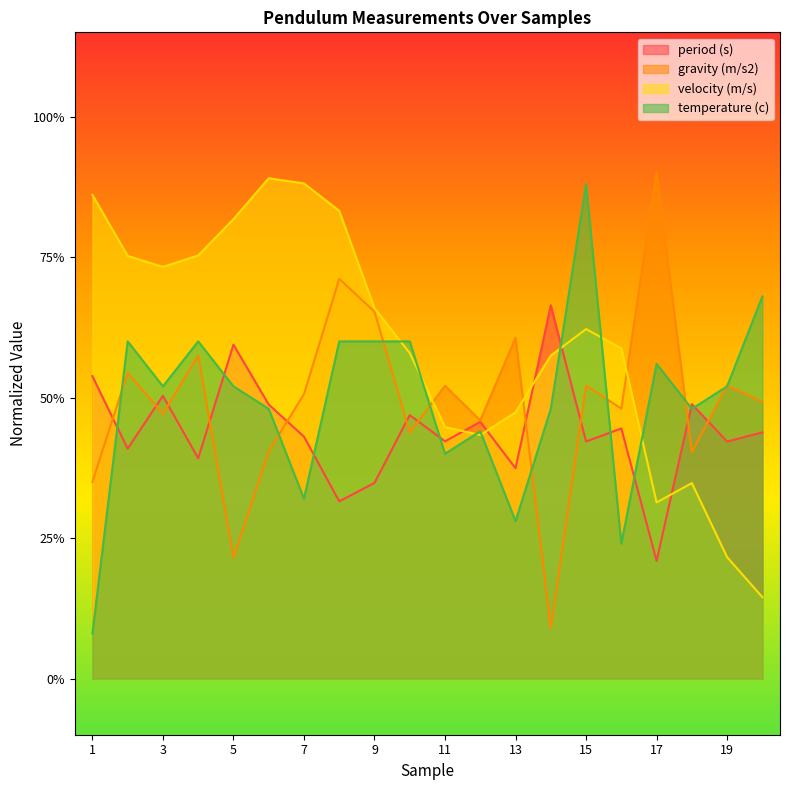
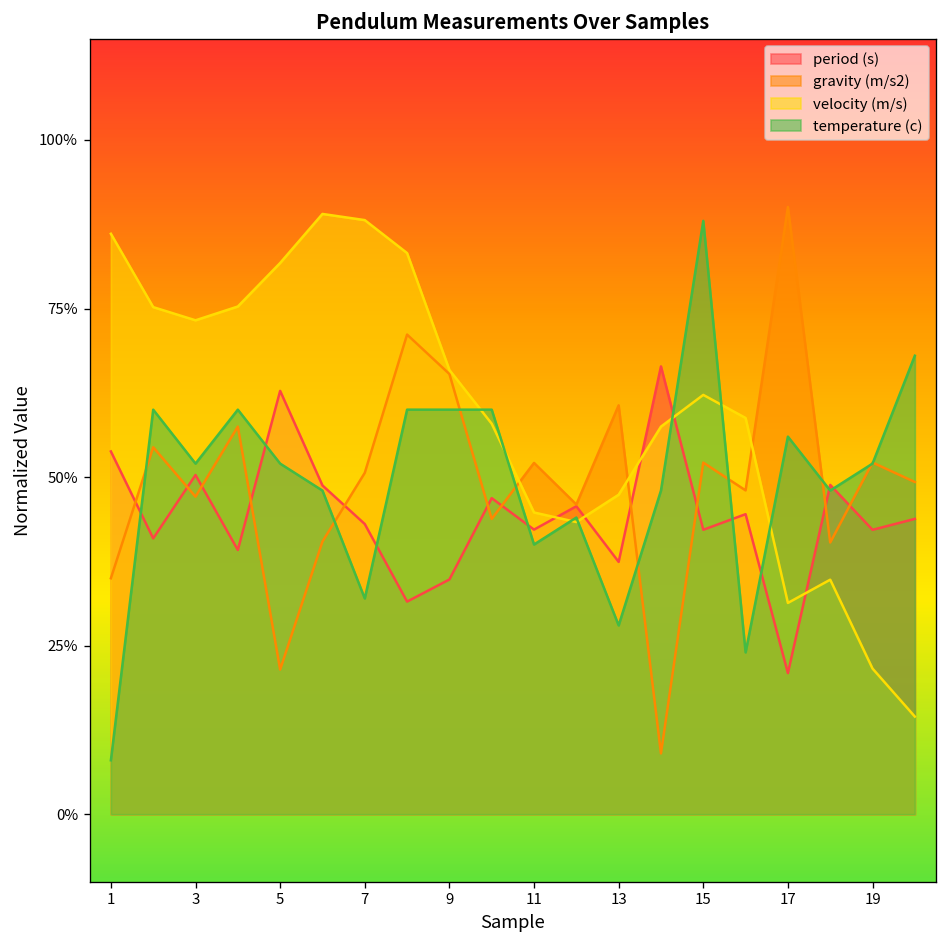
period (s), 5: 59% -> 63%
